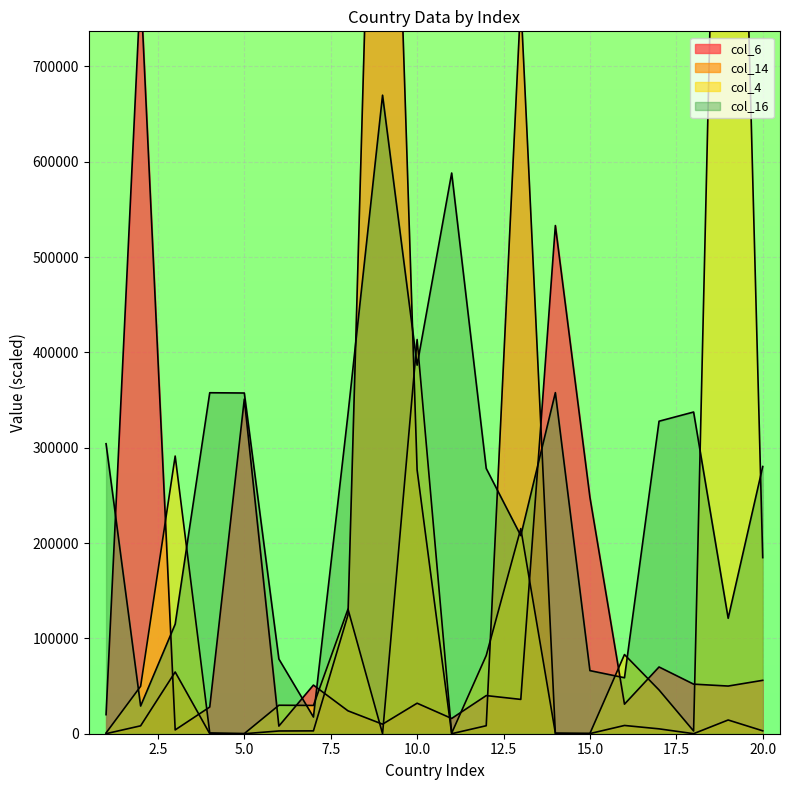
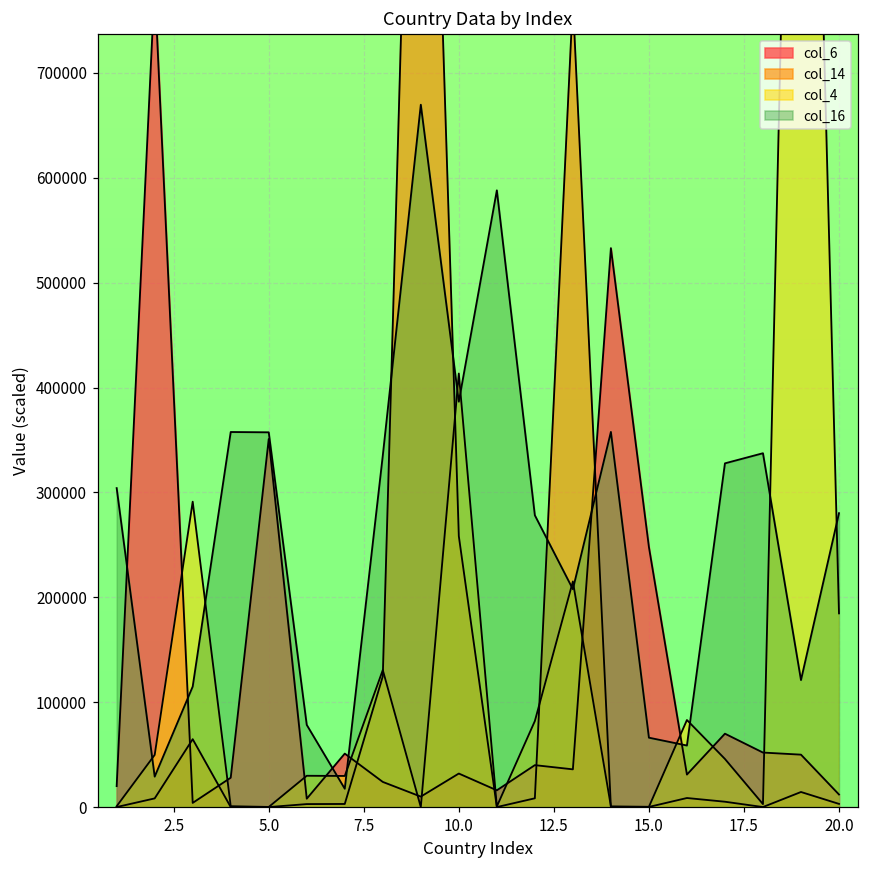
col_14, 10.0: 280000 -> 260000
col_6, 20.0: 60000 -> 10000
